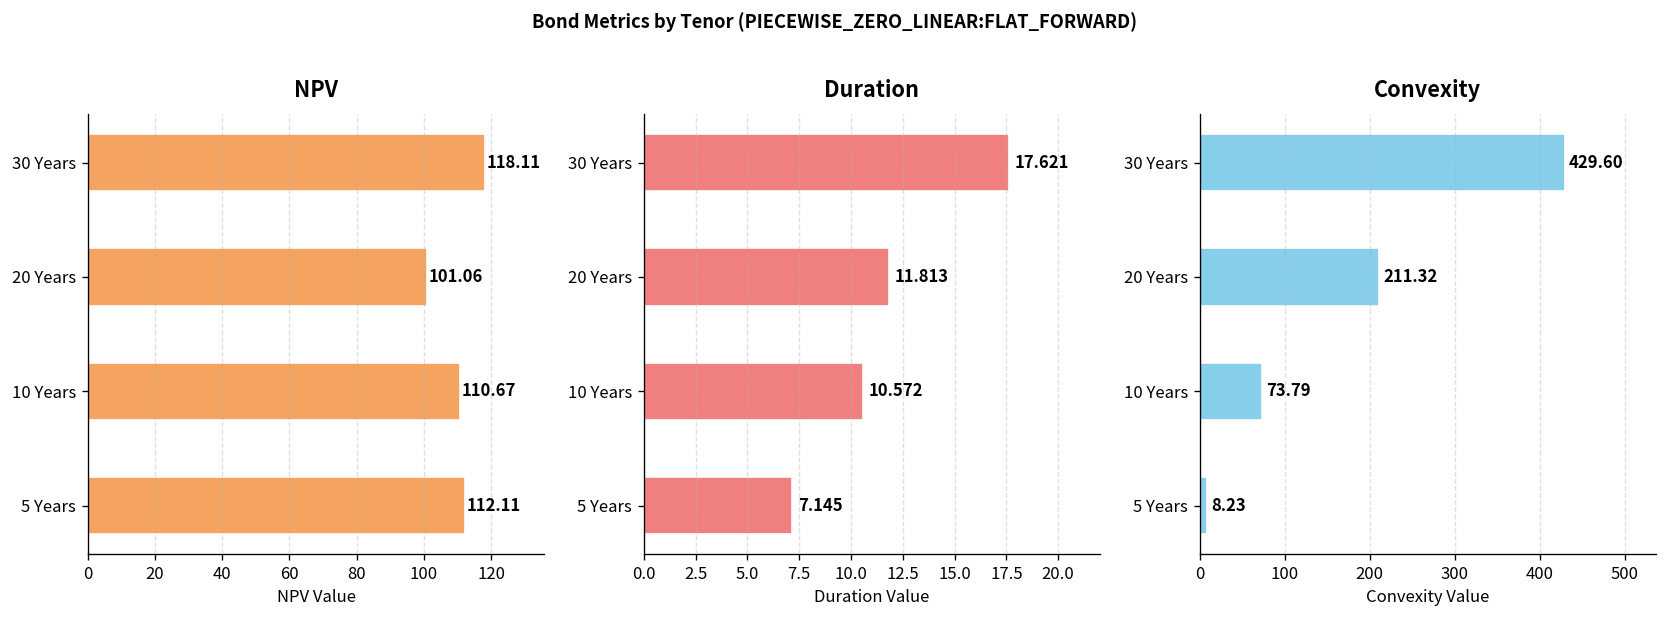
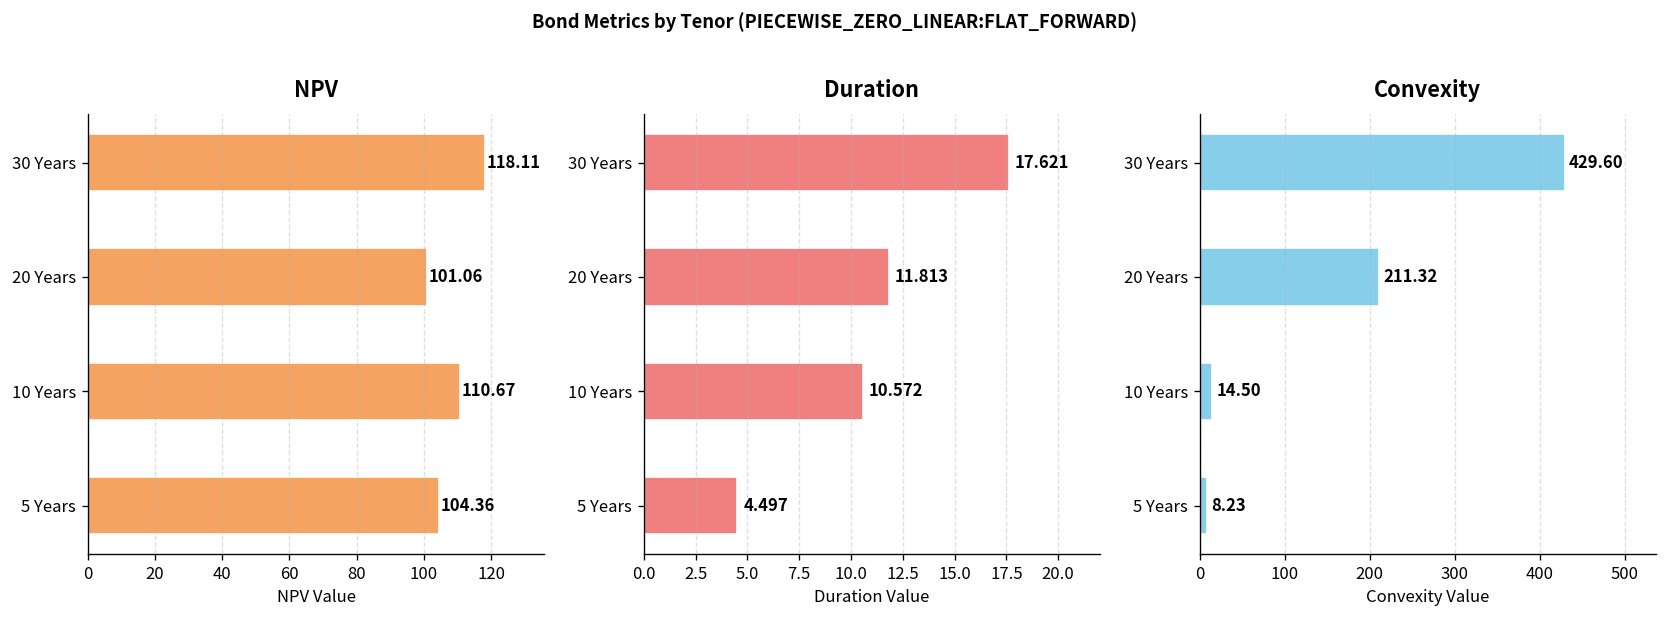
NPV, 5 Years: 112.11 -> 104.36
Duration, 5 Years: 7.145 -> 4.497
Convexity, 10 Years: 73.79 -> 14.50
